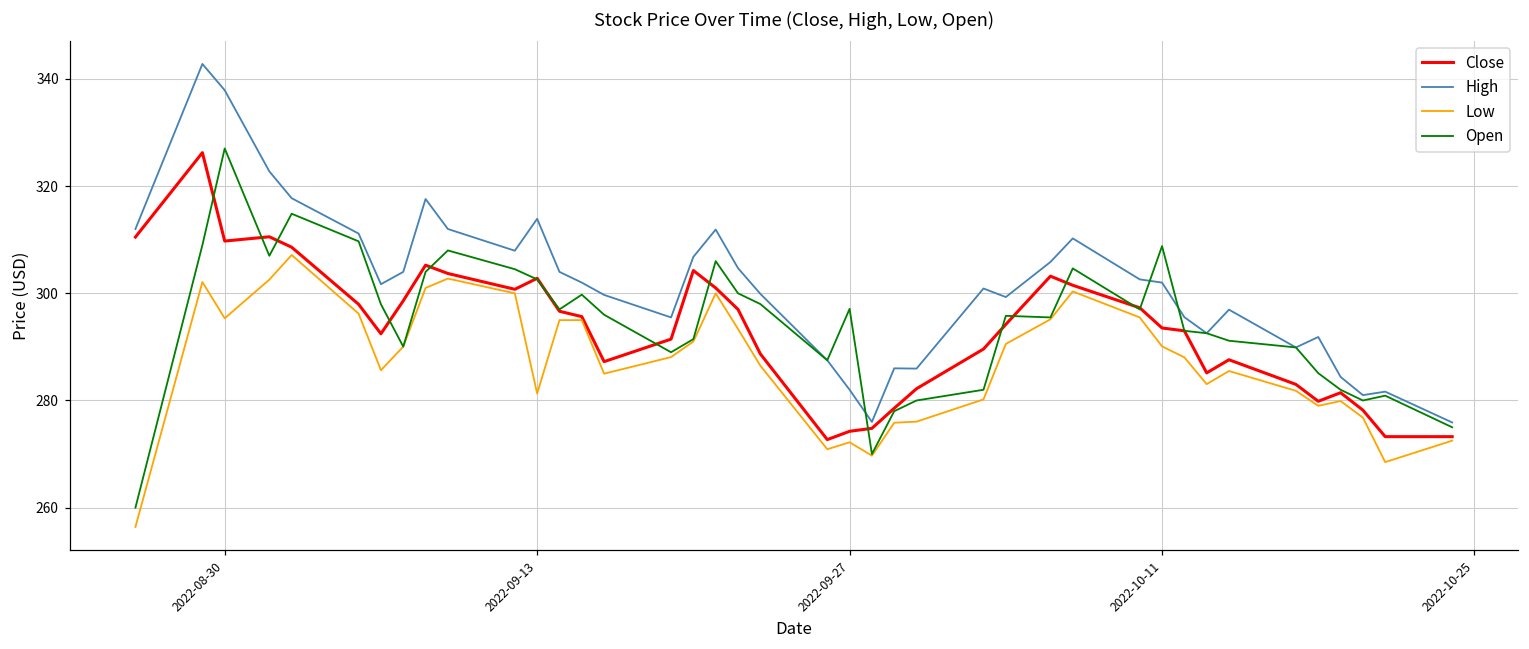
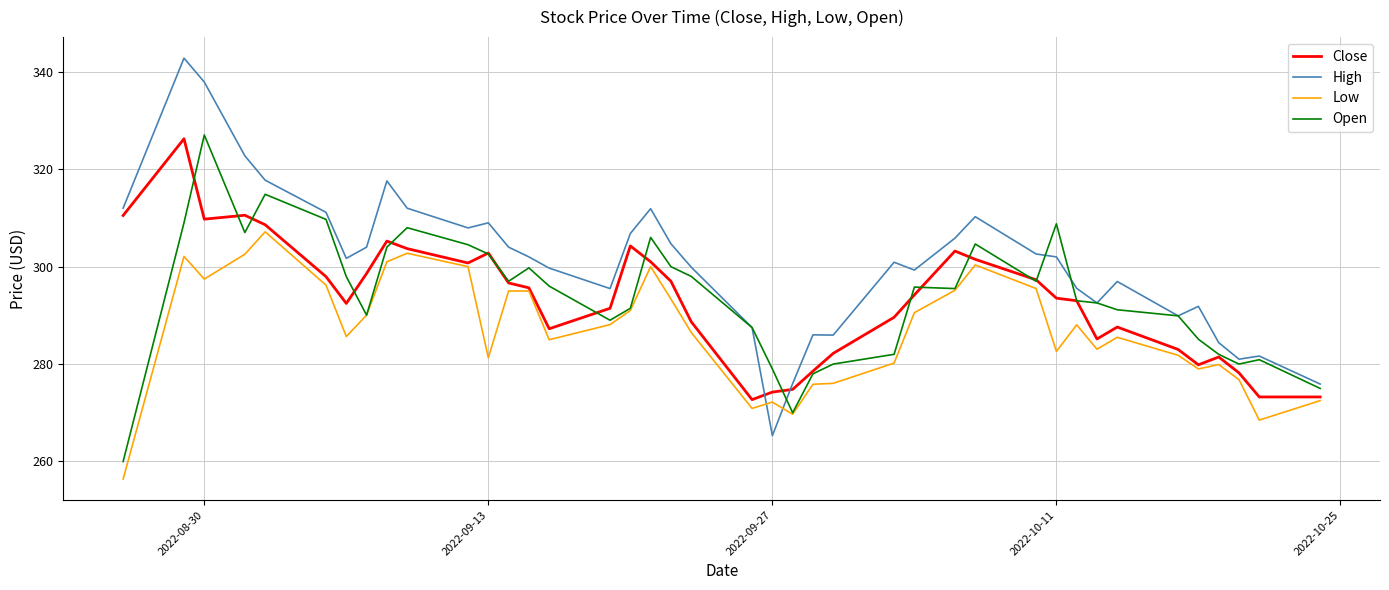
Low, 2022-08-30: 295 -> 297
High, 2022-09-13: 314 -> 309
High, 2022-09-27: 282 -> 265
Open, 2022-09-27: 297 -> 279
Low, 2022-10-11: 290 -> 283
